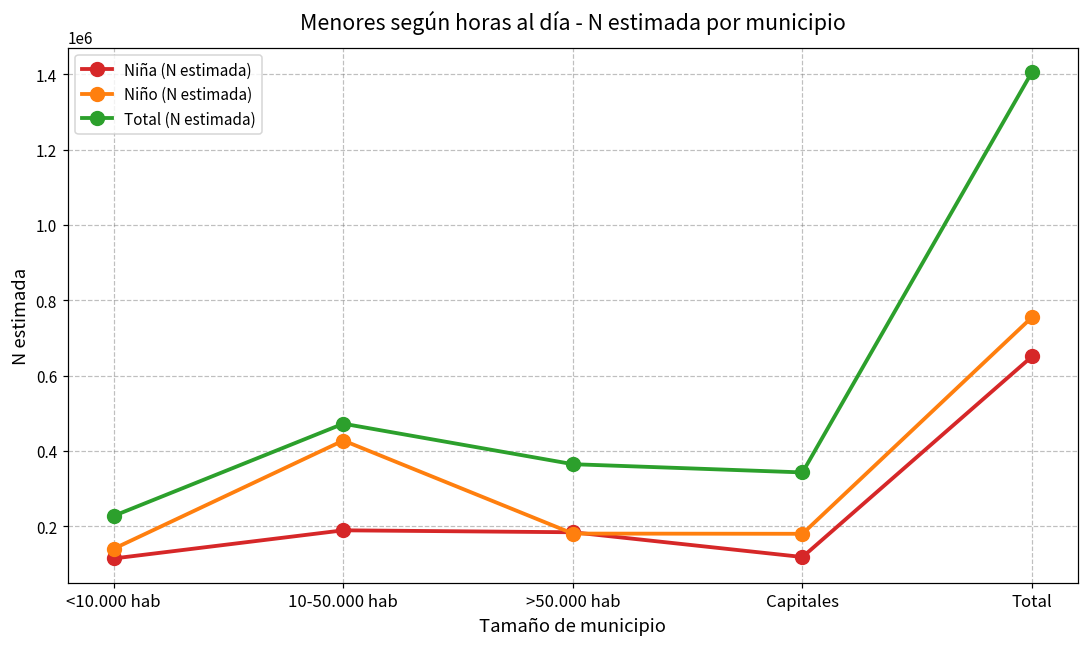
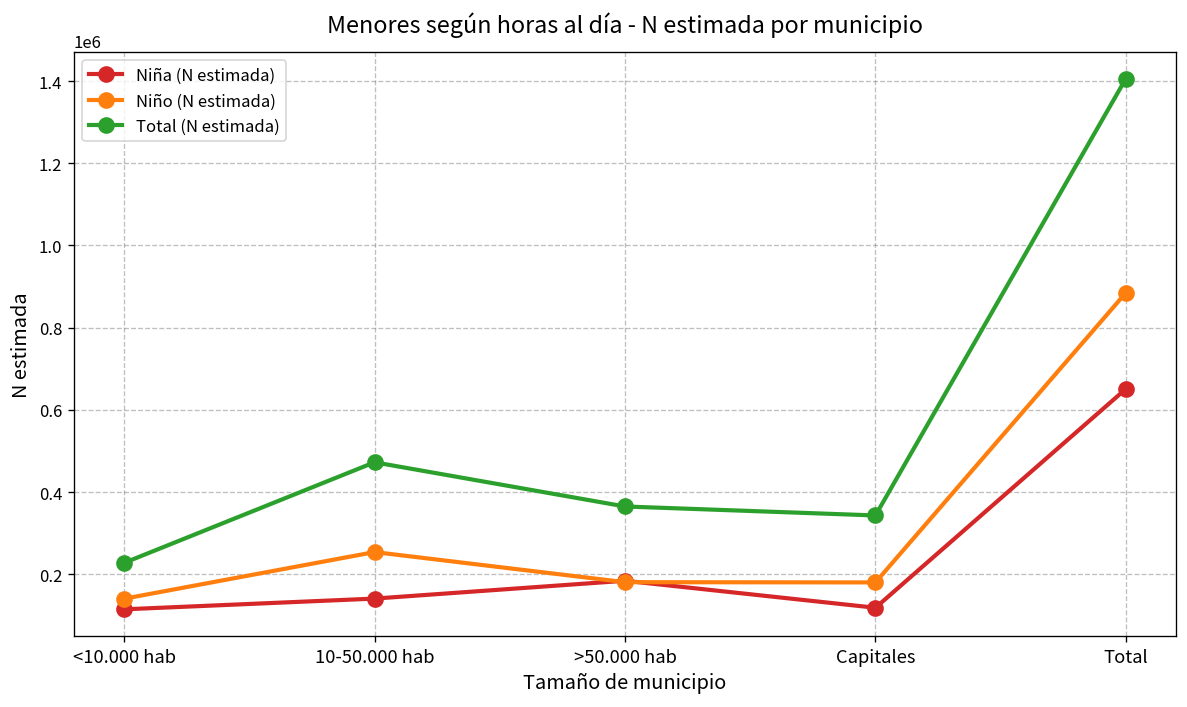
Niña (N estimada), 10-50.000 hab: 190000 -> 140000
Niño (N estimada), 10-50.000 hab: 430000 -> 250000
Niño (N estimada), Total: 760000 -> 880000
